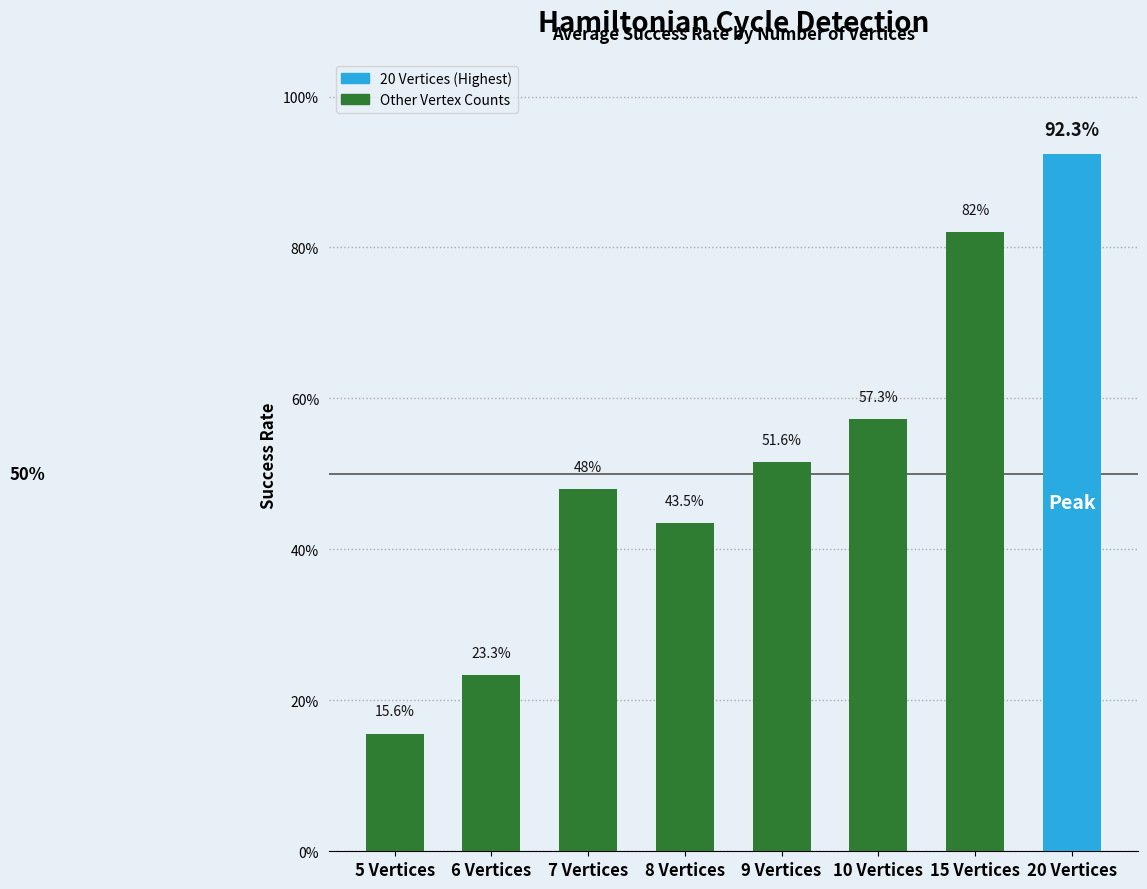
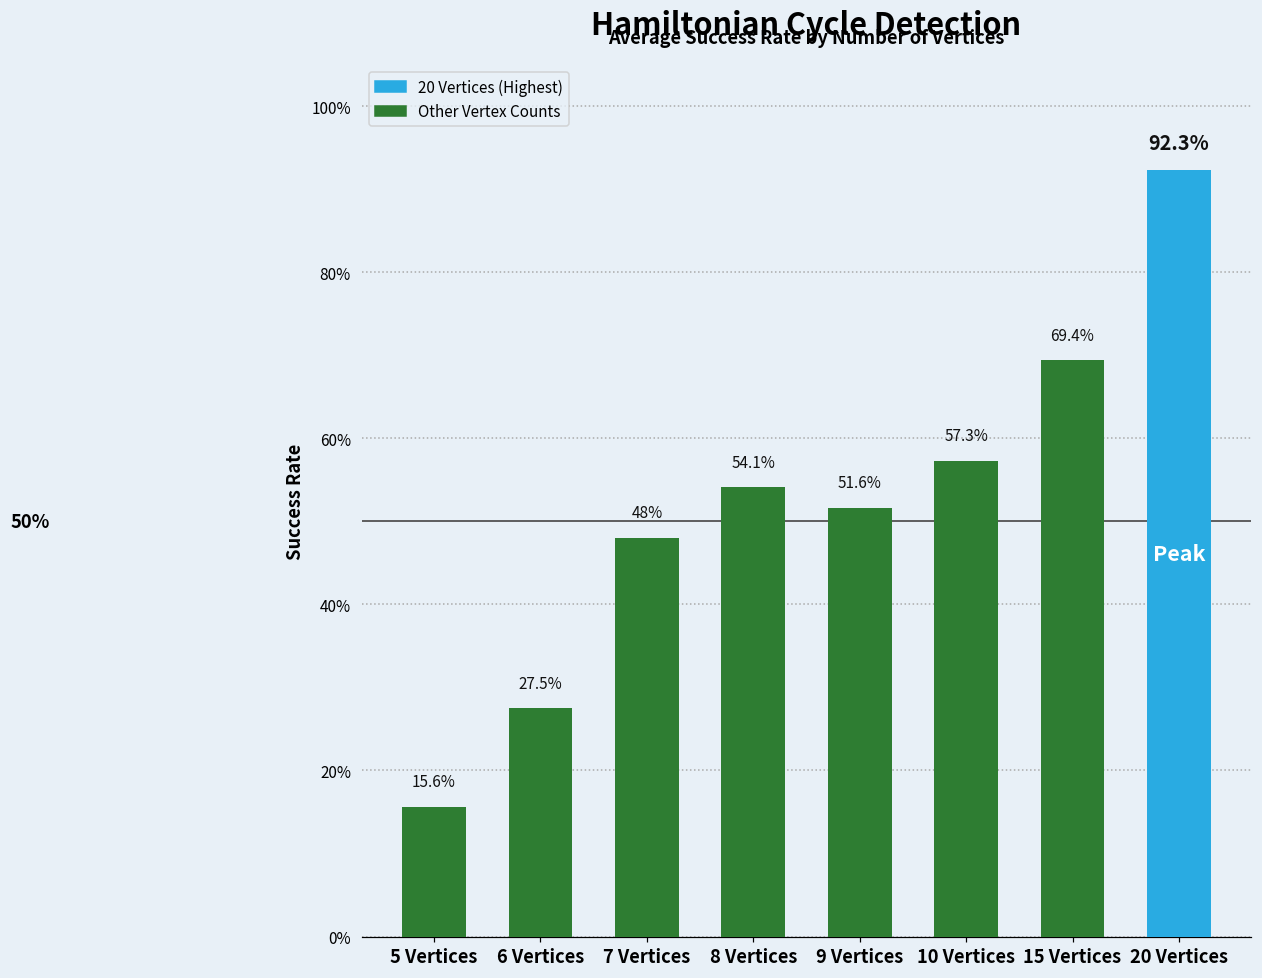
6 Vertices: 23.3% -> 27.5%
8 Vertices: 43.5% -> 54.1%
15 Vertices: 82% -> 69.4%
